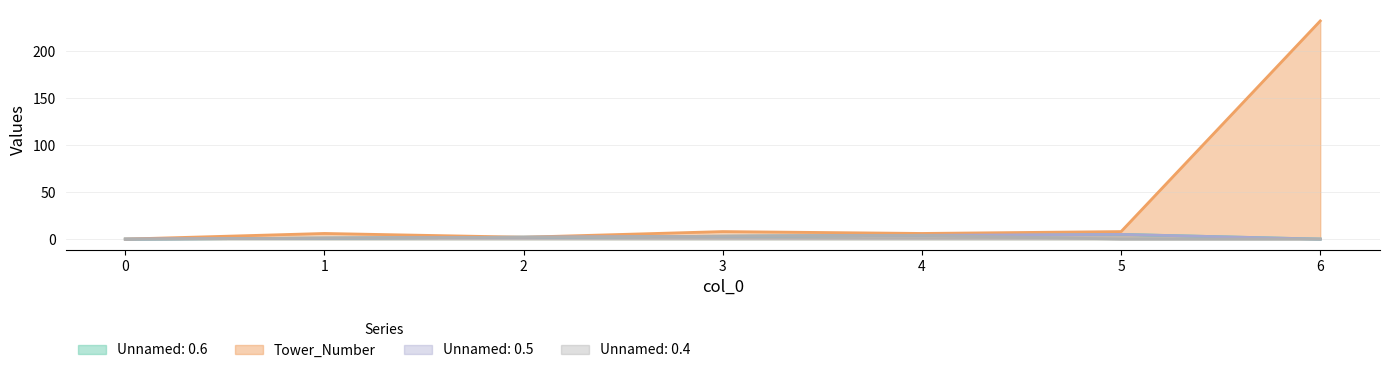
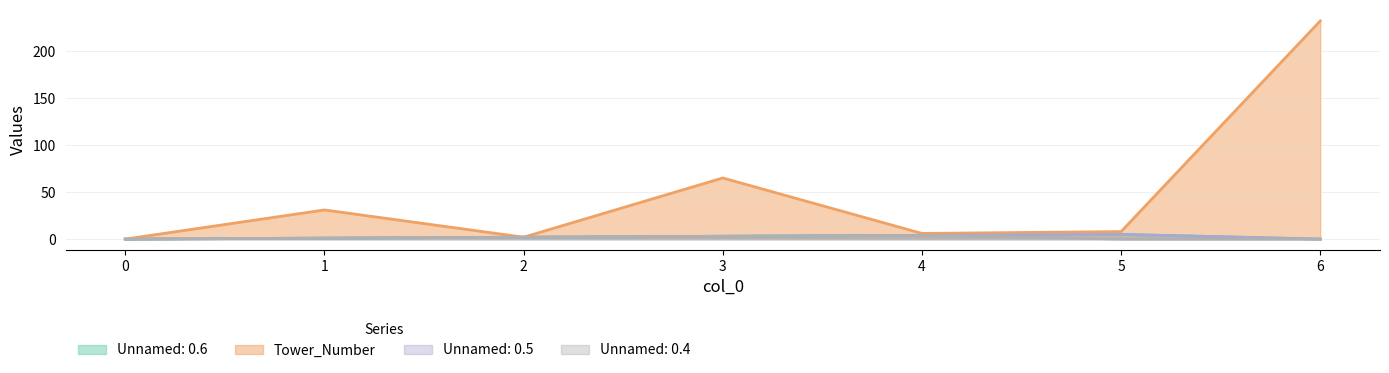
Tower_Number, 1: 10 -> 30
Tower_Number, 3: 10 -> 70
